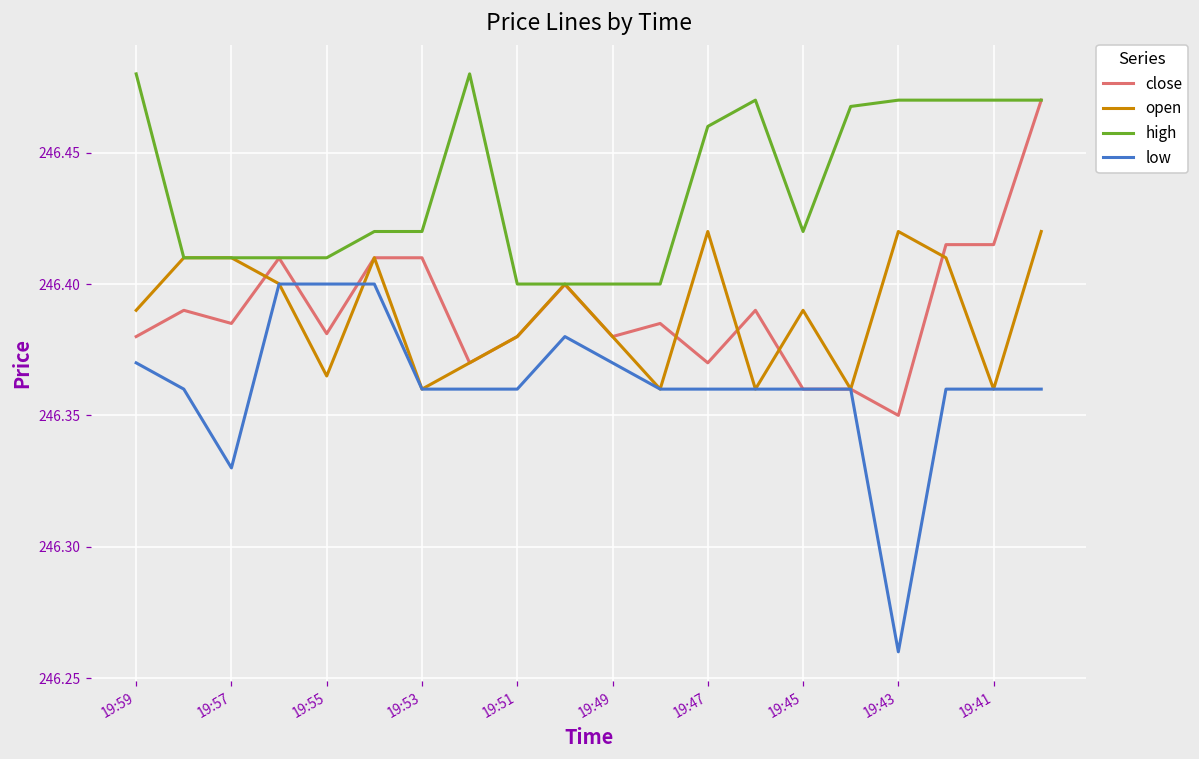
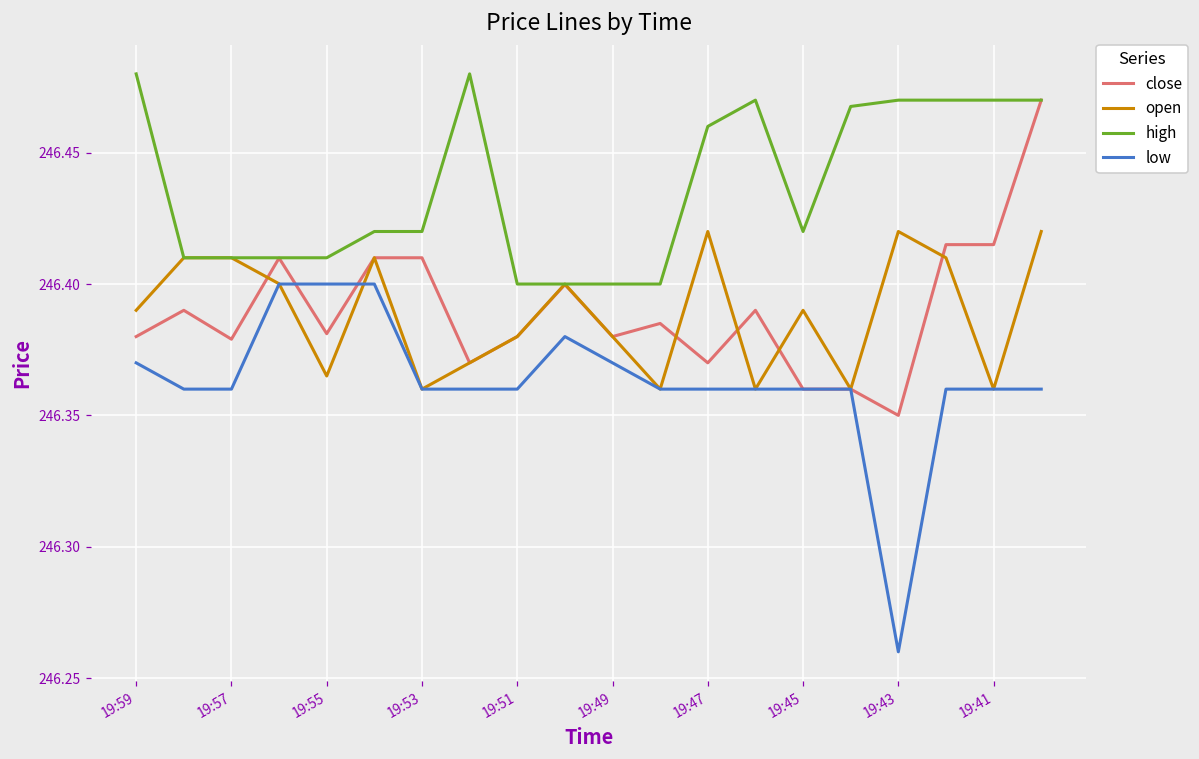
close, 19:57: 246.385 -> 246.379
low, 19:57: 246.33 -> 246.36
